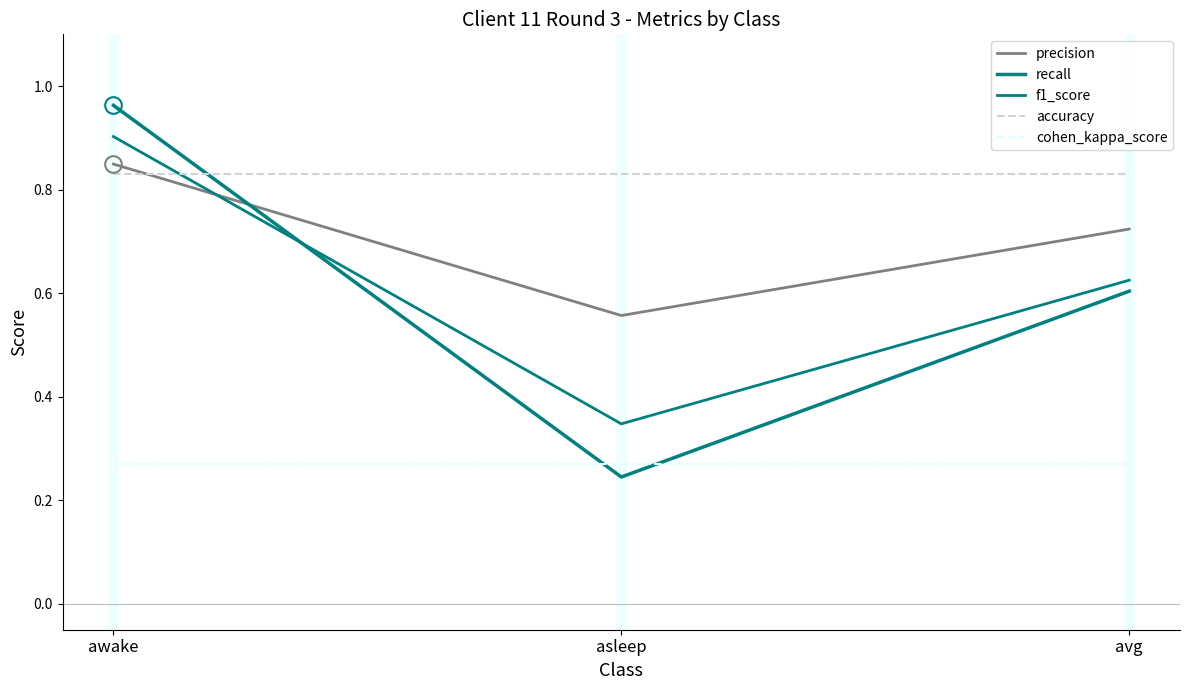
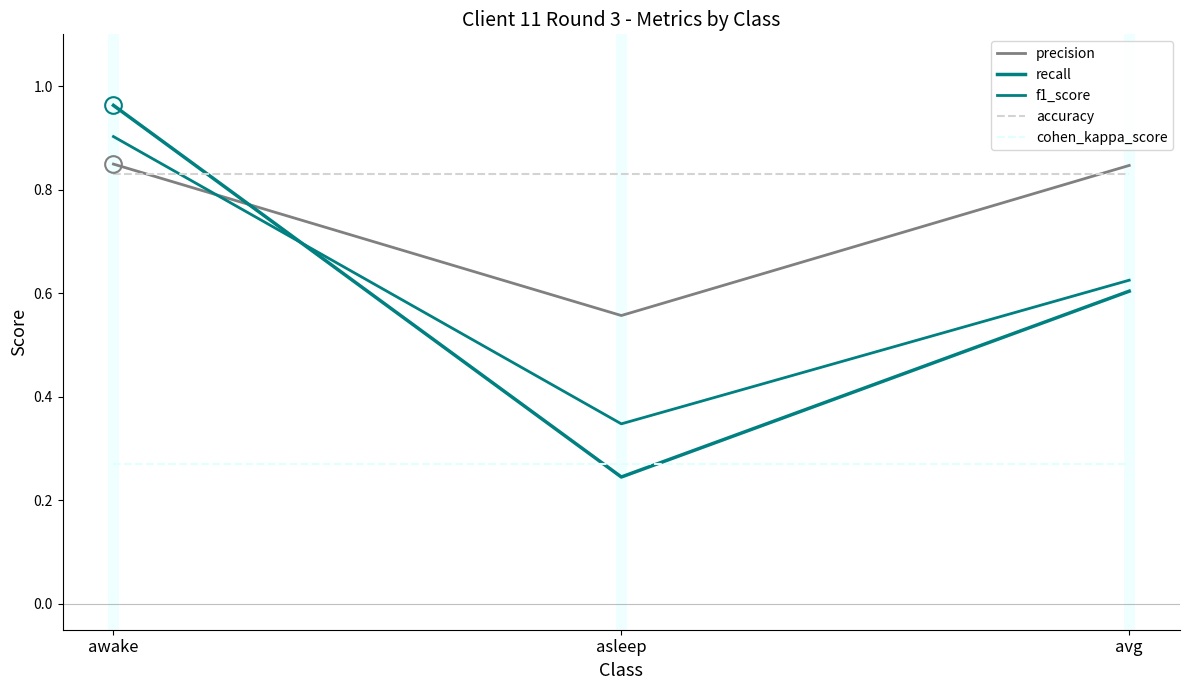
precision, avg: 0.72 -> 0.85
